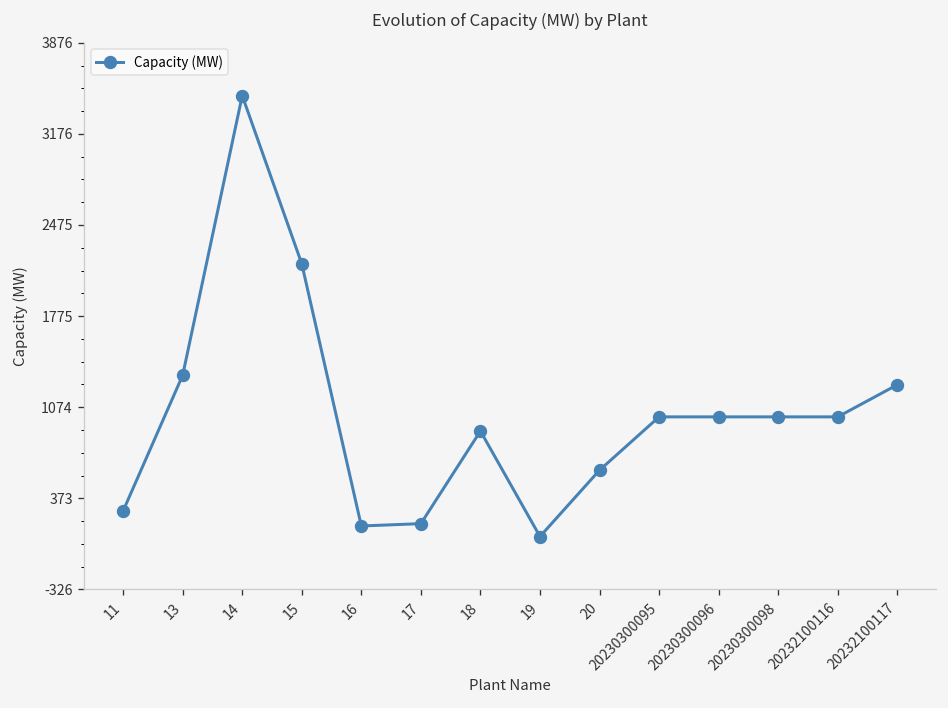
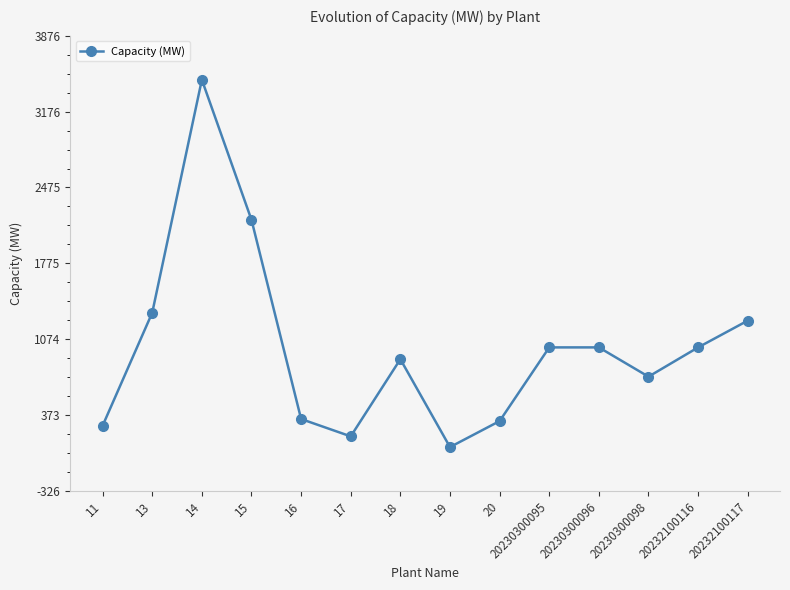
16: 160 -> 340
20: 590 -> 320
20230300098: 1000 -> 730
